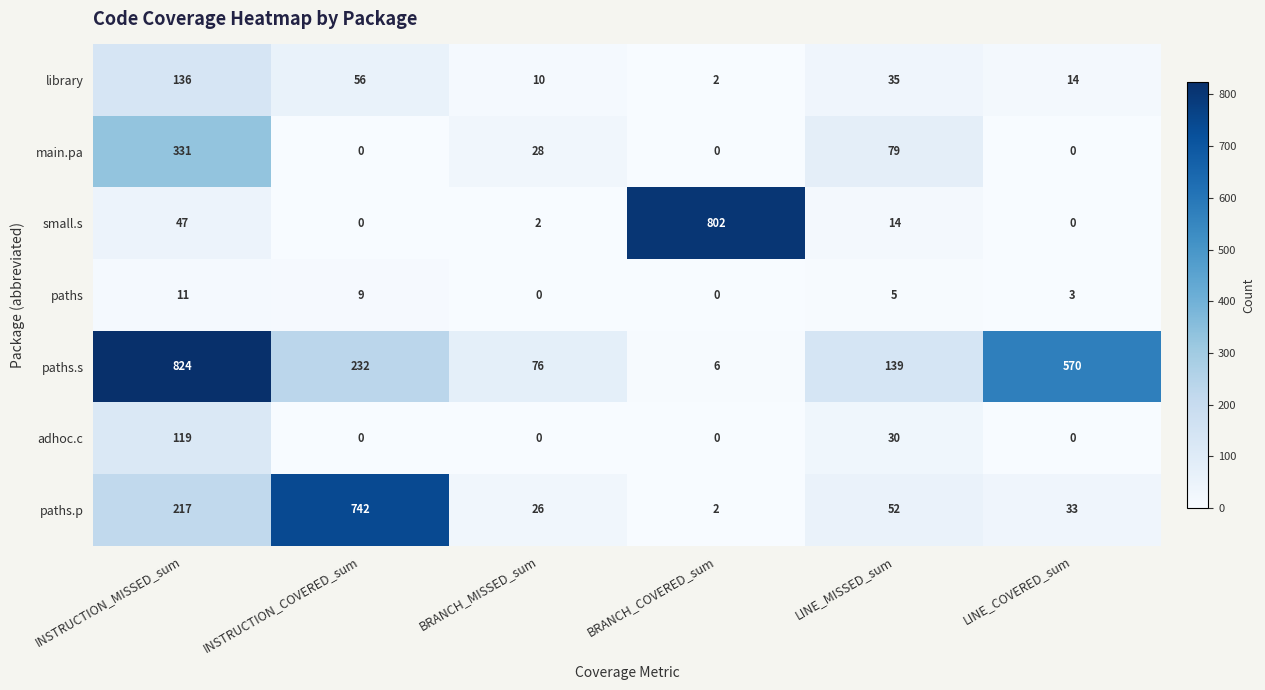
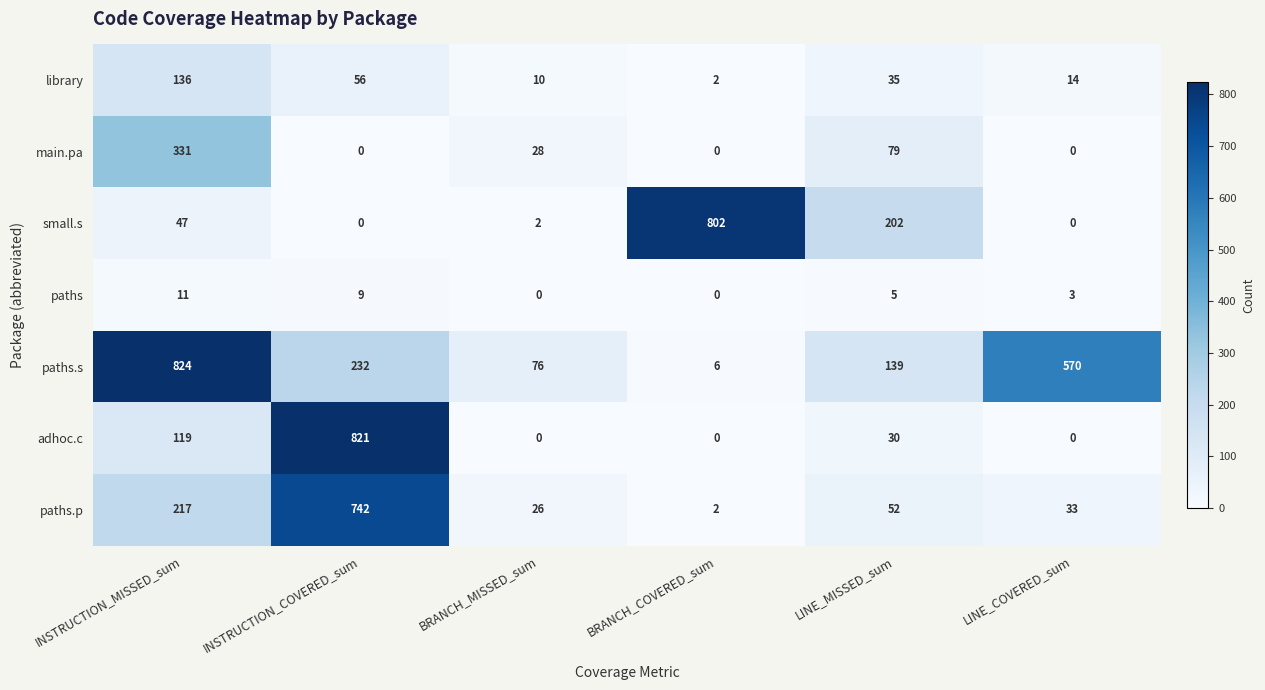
small.s, LINE_MISSED_sum: 14 -> 202
adhoc.c, INSTRUCTION_COVERED_sum: 0 -> 821
